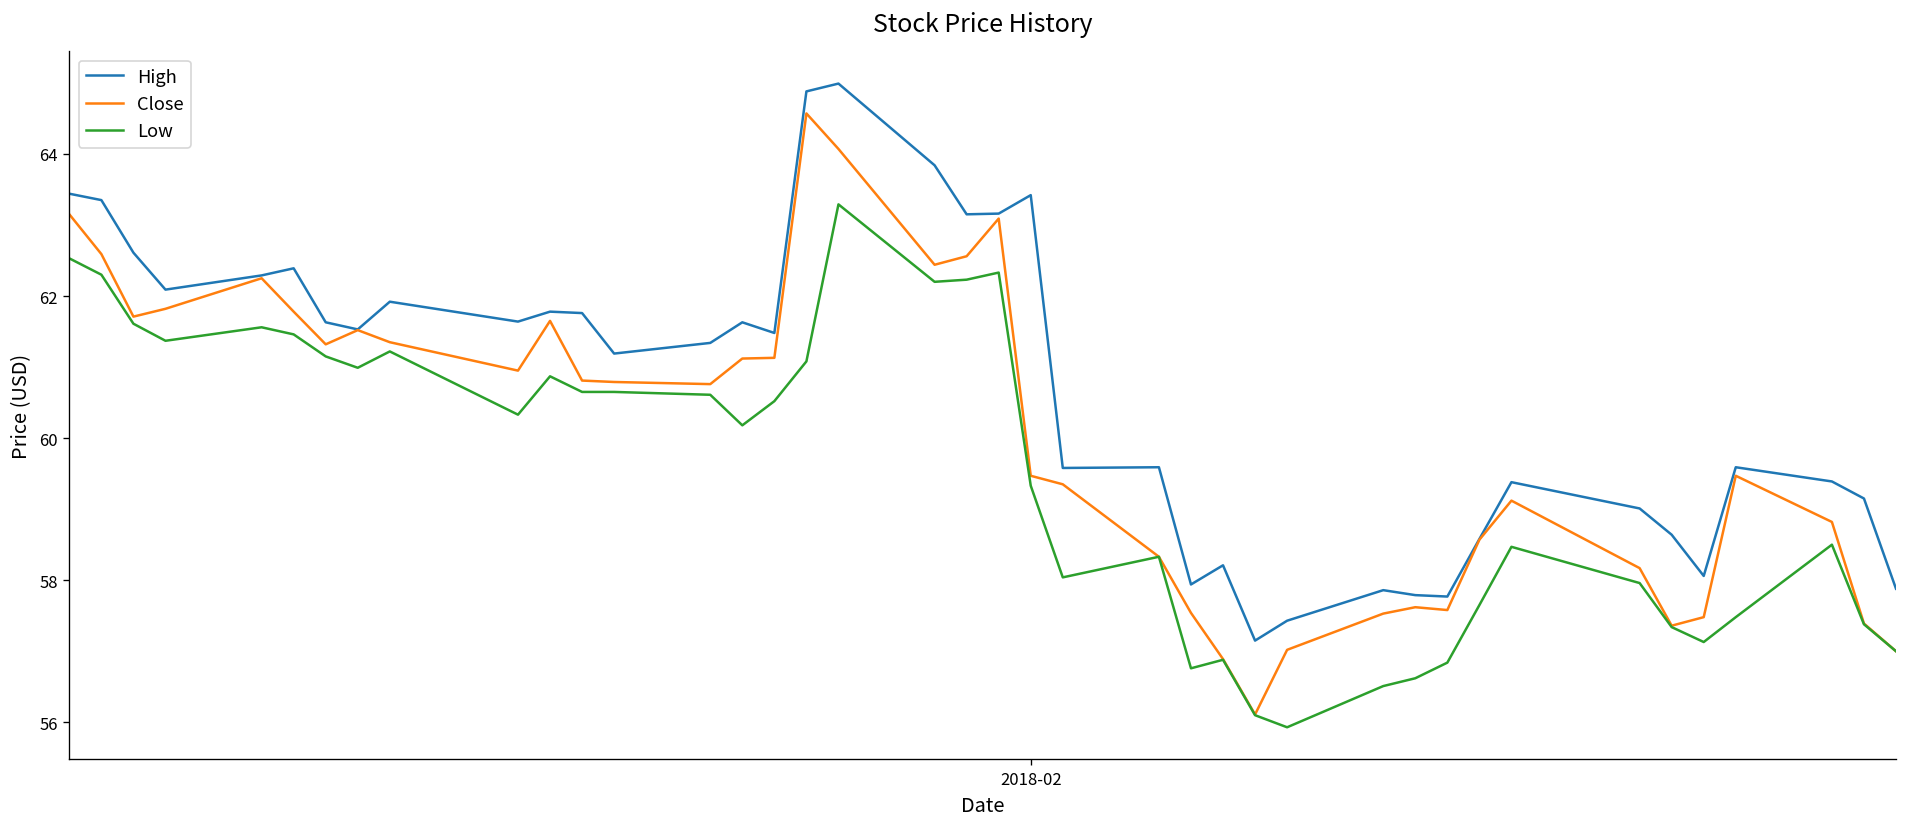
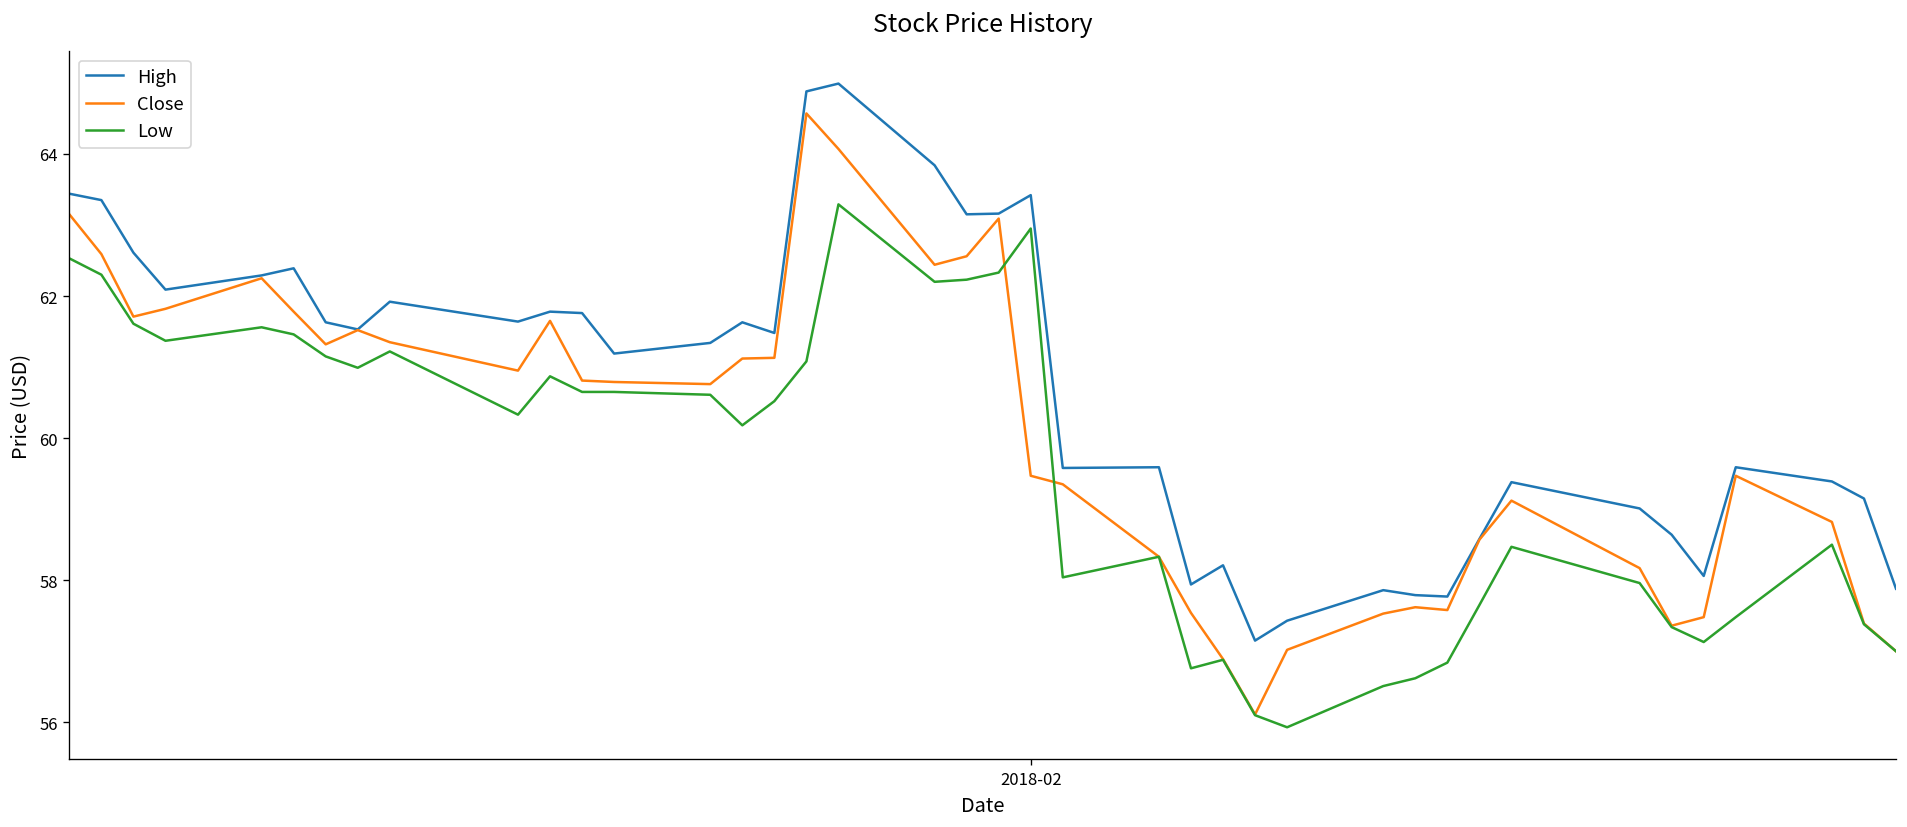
Low, 2018-02: 59.3 -> 63.0
